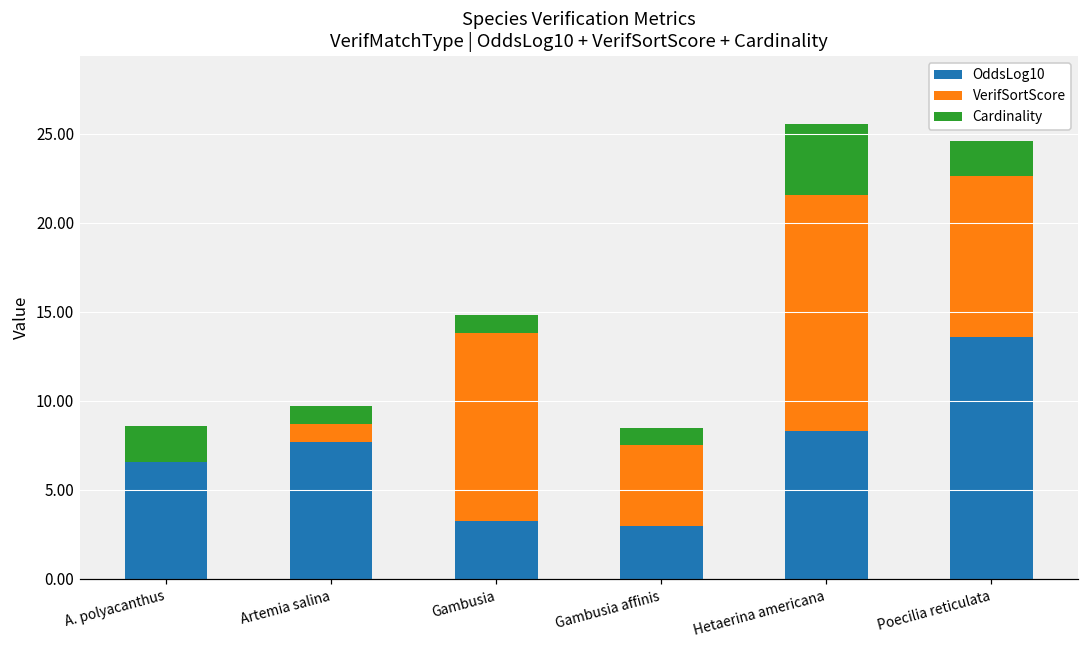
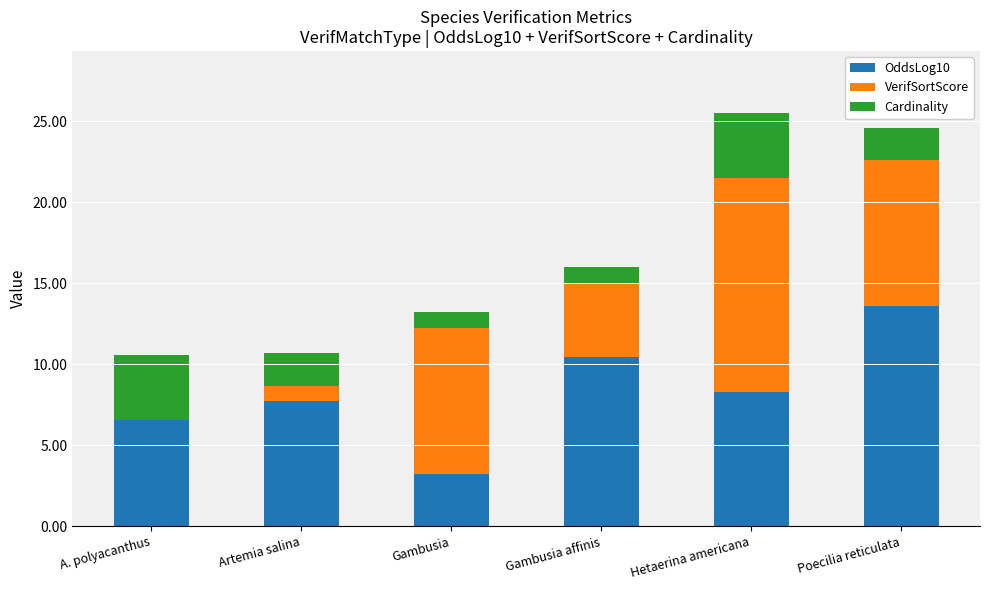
Cardinality, A. polyacanthus: 2 -> 4
Cardinality, Artemia salina: 1 -> 2
VerifSortScore, Gambusia: 10.6 -> 9.0
OddsLog10, Gambusia affinis: 3.0 -> 10.5
